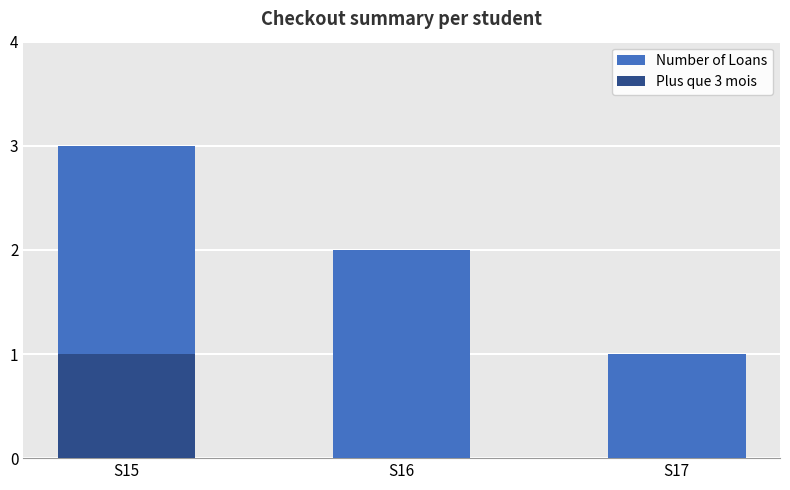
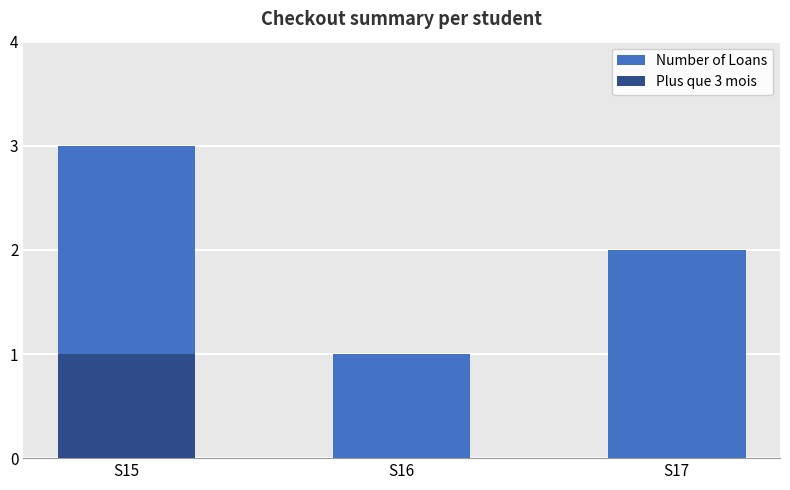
Number of Loans, S16: 2 -> 1
Number of Loans, S17: 1 -> 2
